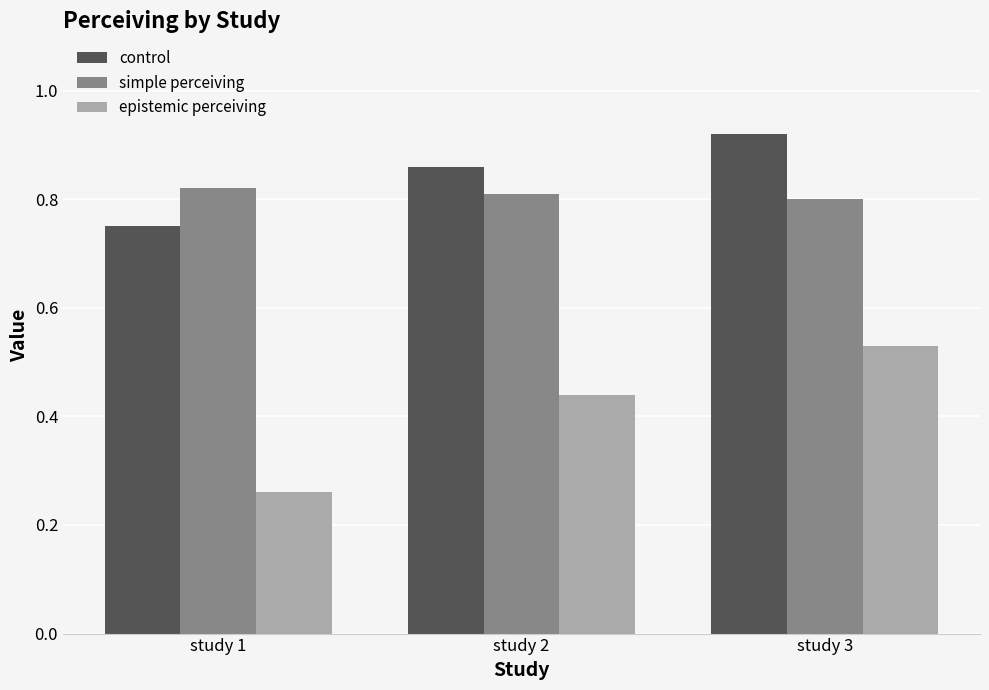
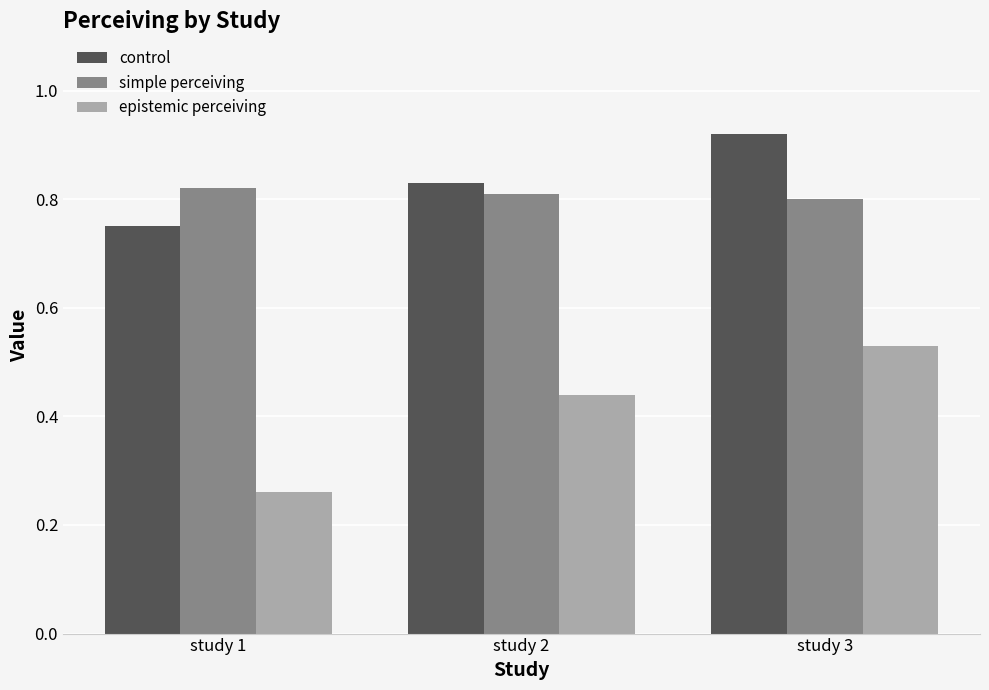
control, study 2: 0.86 -> 0.83
